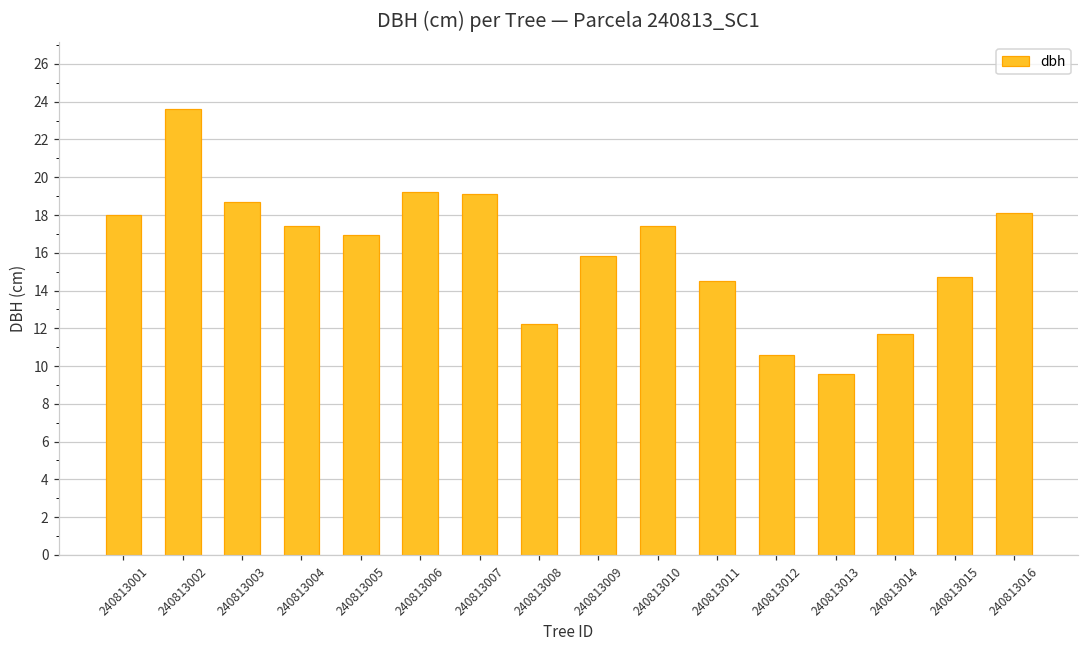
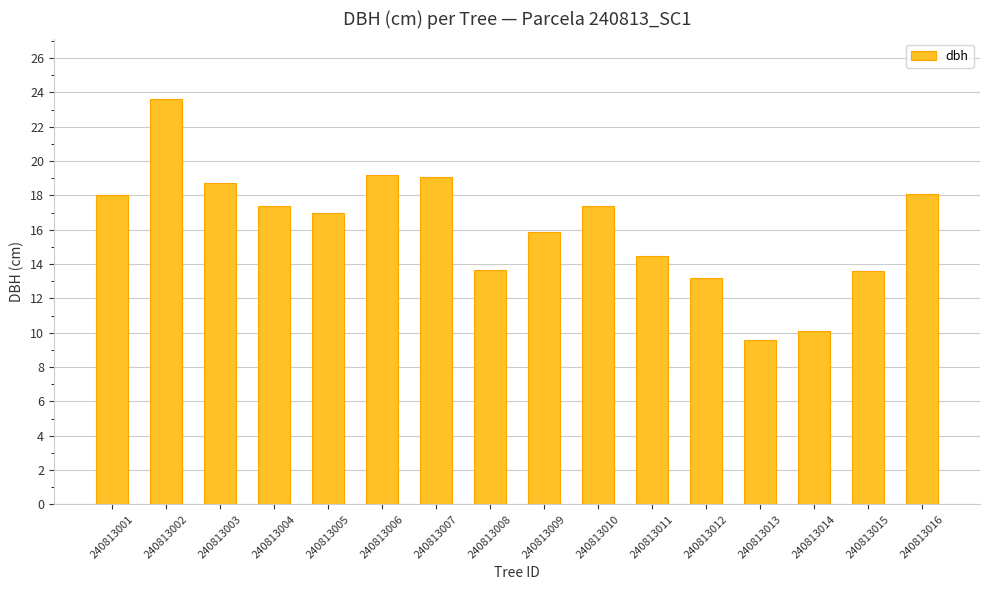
240813008: 12.2 -> 13.7
240813012: 10.6 -> 13.2
240813014: 11.7 -> 10.1
240813015: 14.7 -> 13.6
